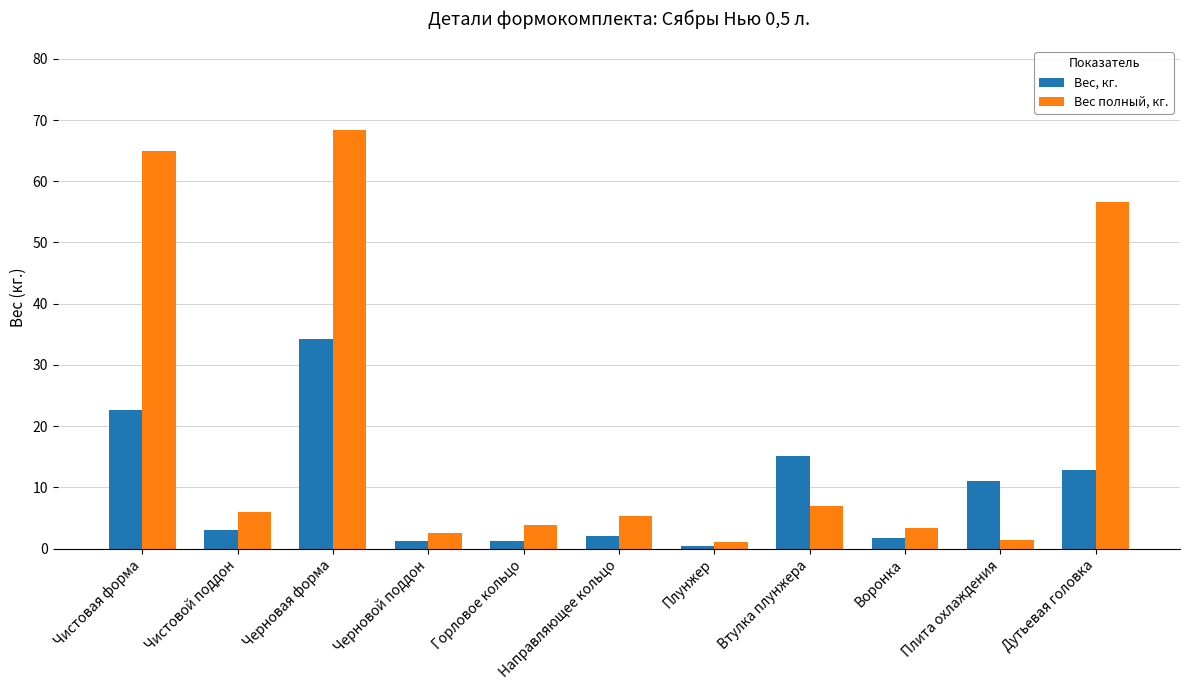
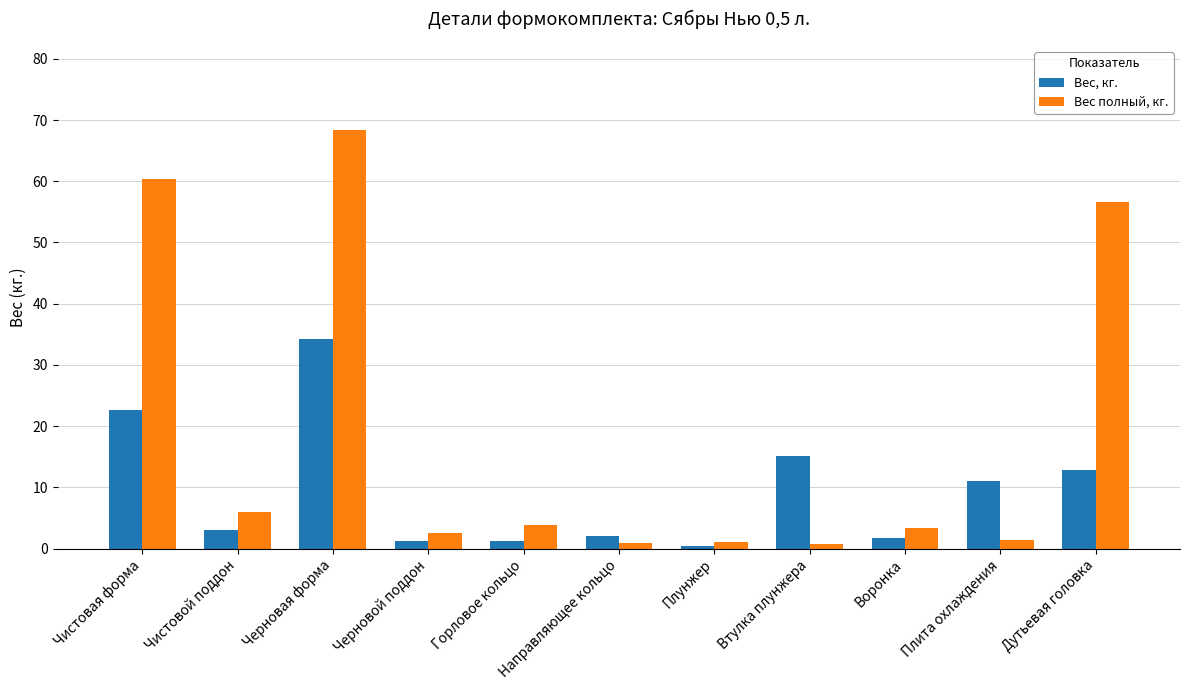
Вес полный, кг., Чистовая форма: 65 -> 60
Вес полный, кг., Направляющее кольцо: 5 -> 1
Вес полный, кг., Втулка плунжера: 7 -> 1
